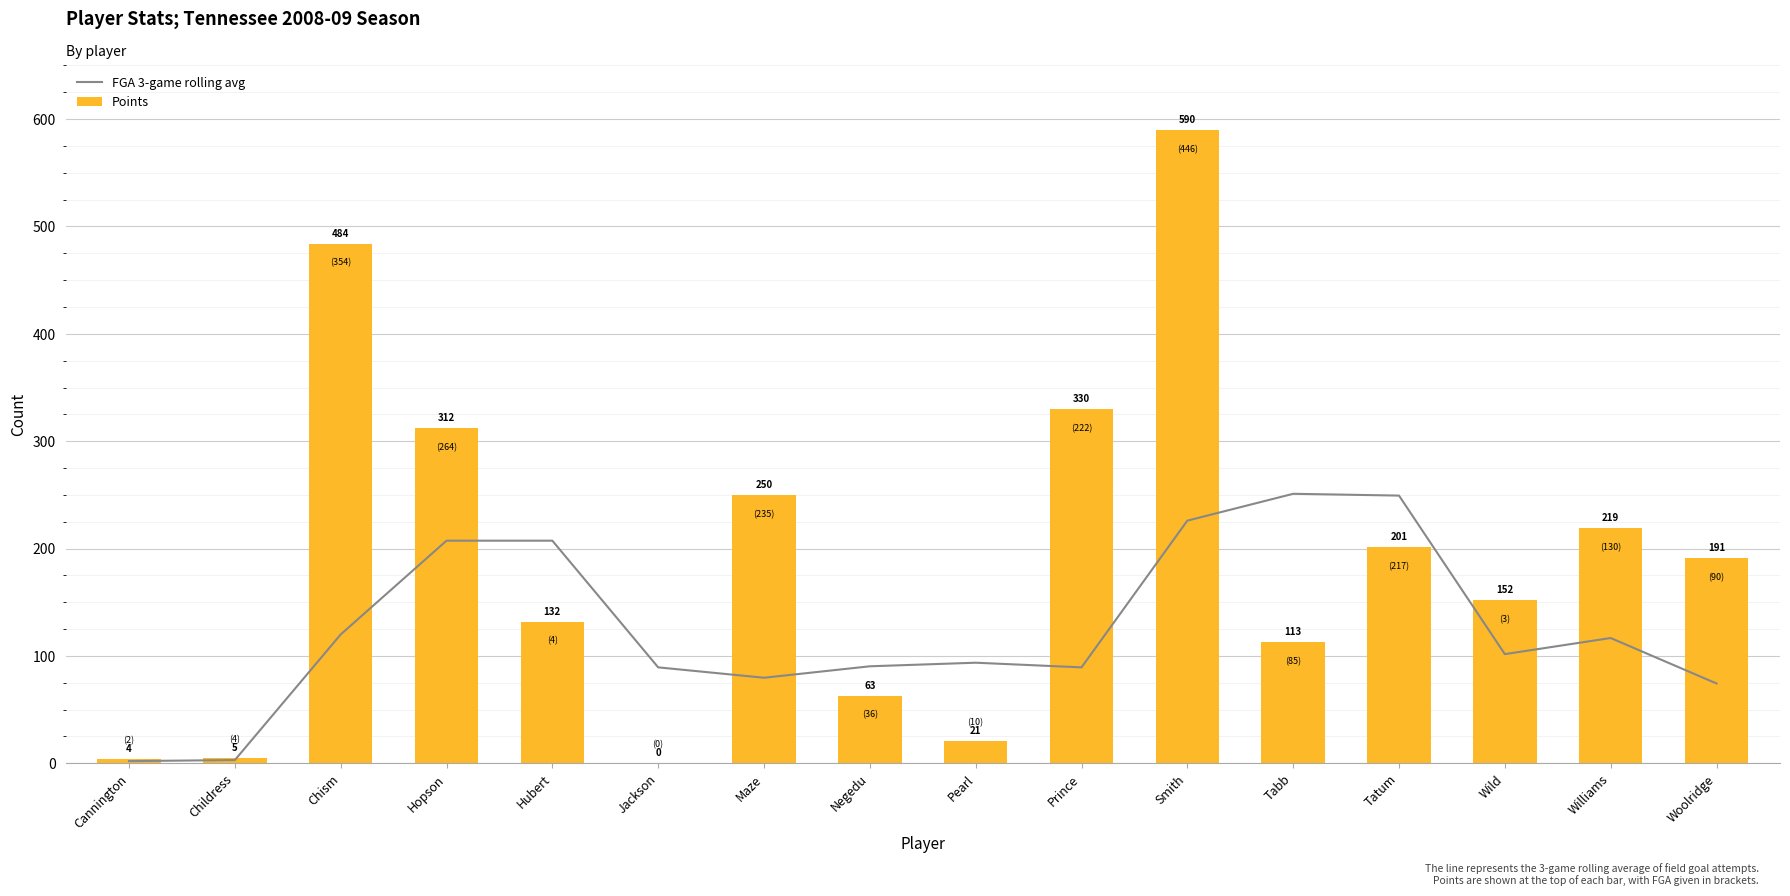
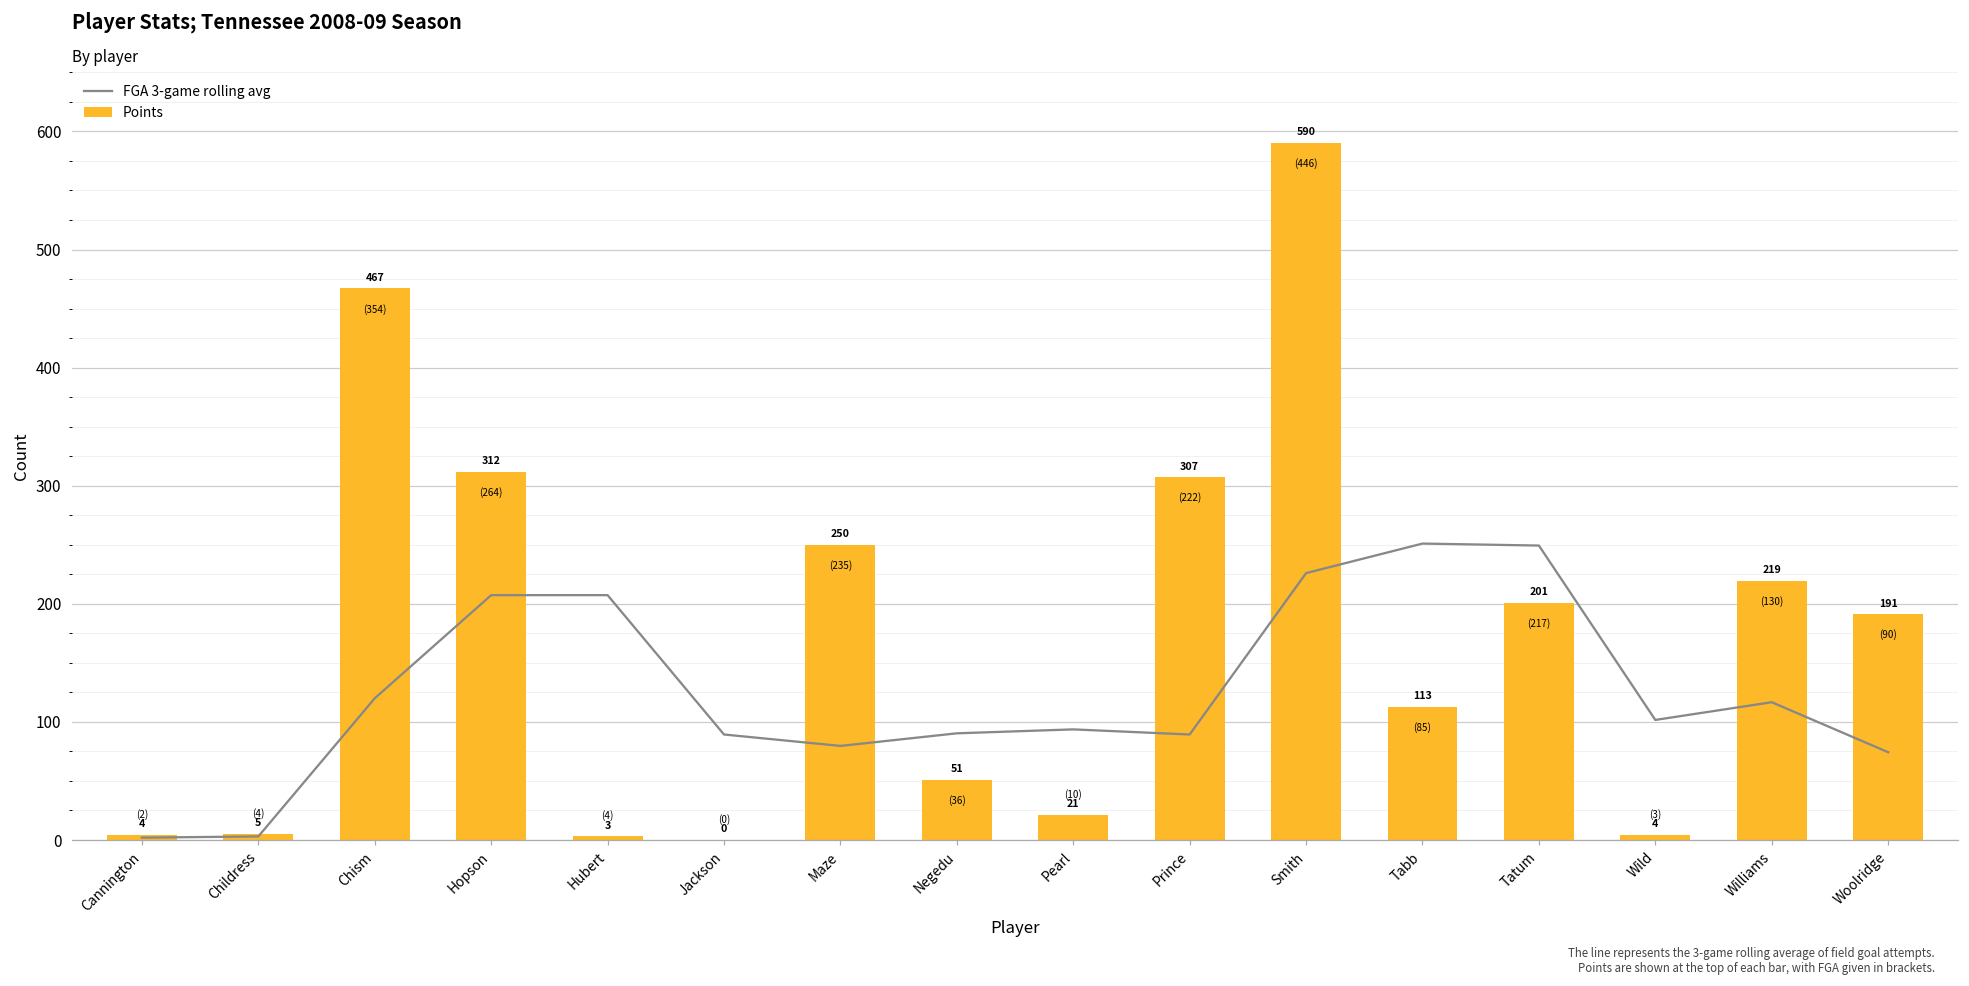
Points, Chism: 484 -> 467
Points, Hubert: 132 -> 3
Points, Negedu: 63 -> 51
Points, Prince: 330 -> 307
Points, Wild: 152 -> 4
